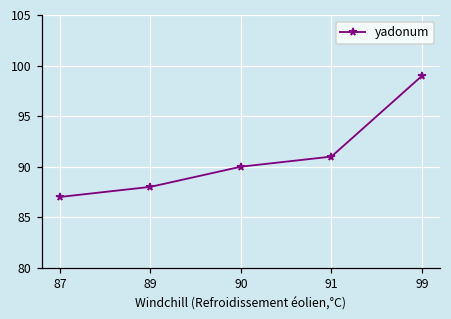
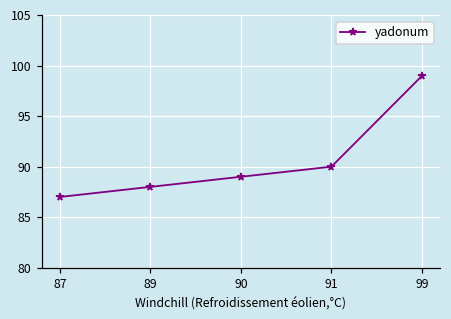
90: 90 -> 89
91: 91 -> 90
